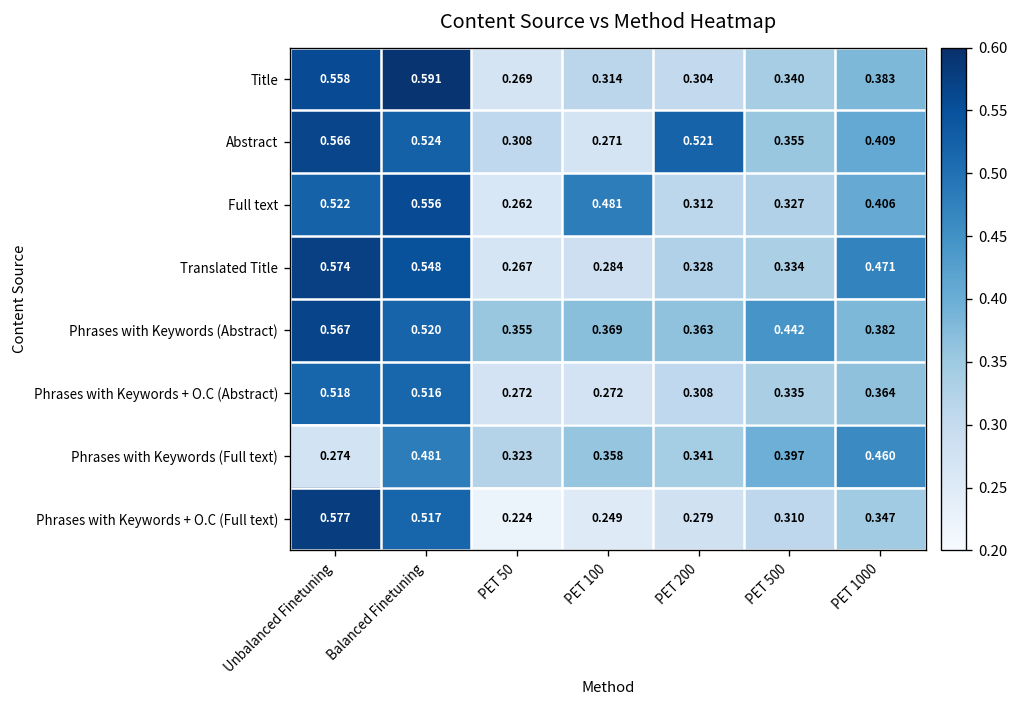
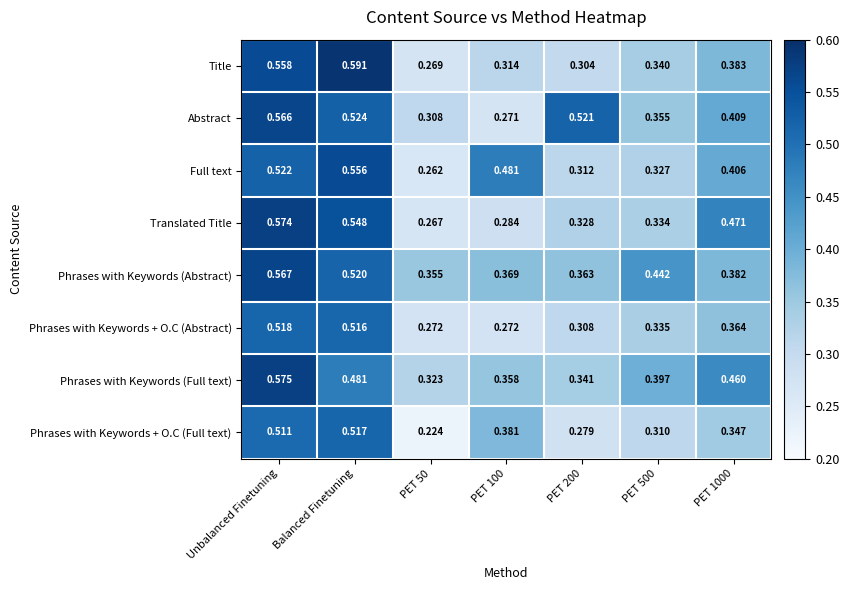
Phrases with Keywords (Full text), Unbalanced Finetuning: 0.274 -> 0.575
Phrases with Keywords + O.C (Full text), Unbalanced Finetuning: 0.577 -> 0.511
Phrases with Keywords + O.C (Full text), PET 100: 0.249 -> 0.381
